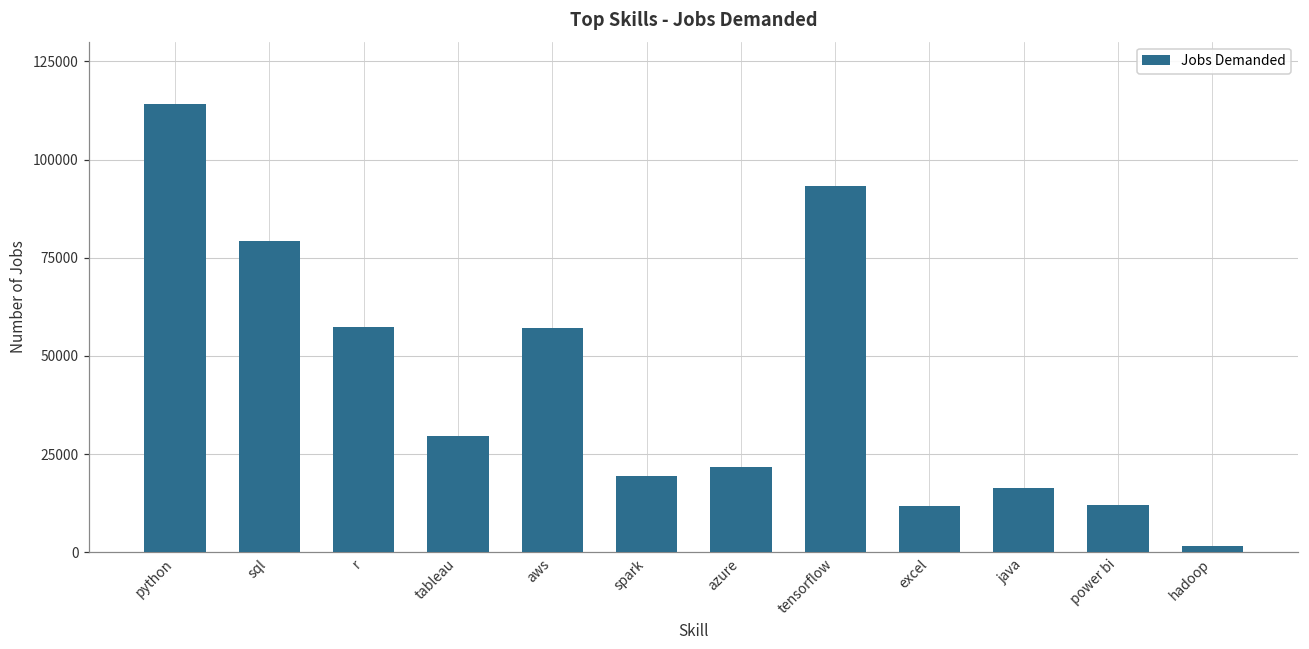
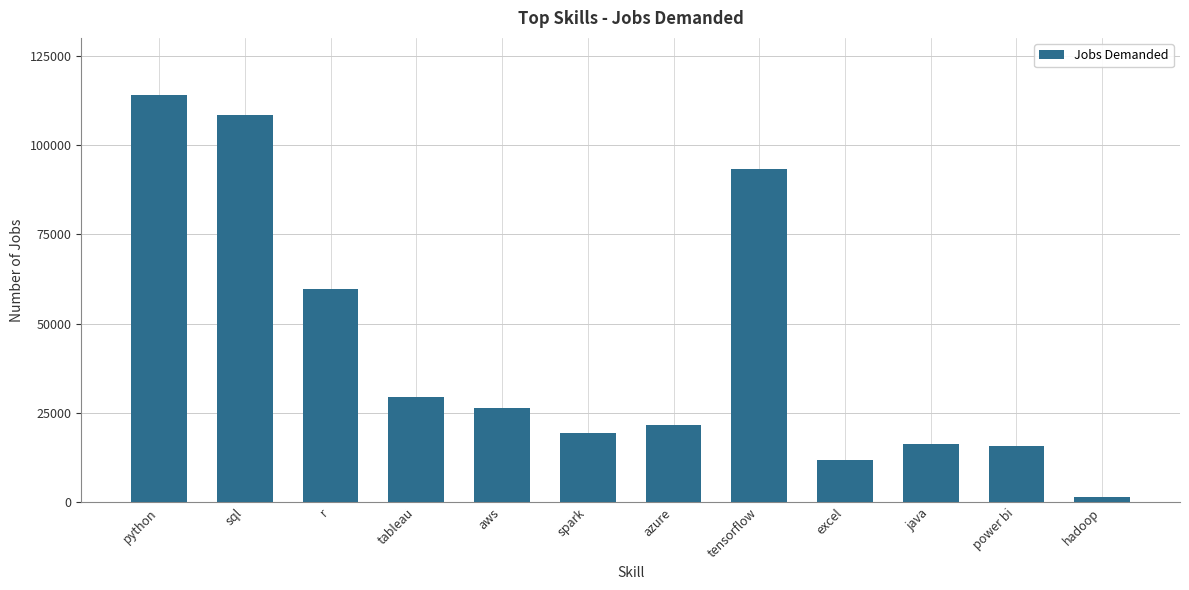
sql: 79000 -> 108000
r: 57000 -> 60000
aws: 57000 -> 26000
power bi: 12000 -> 16000
